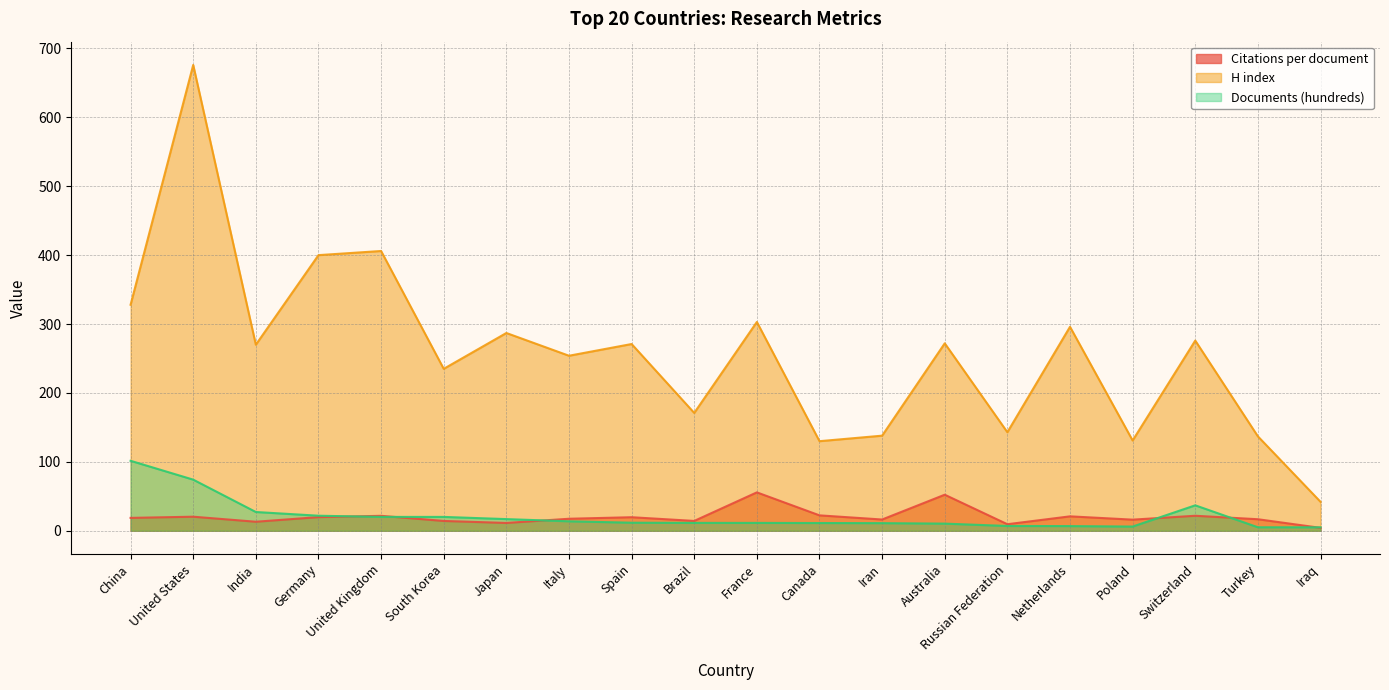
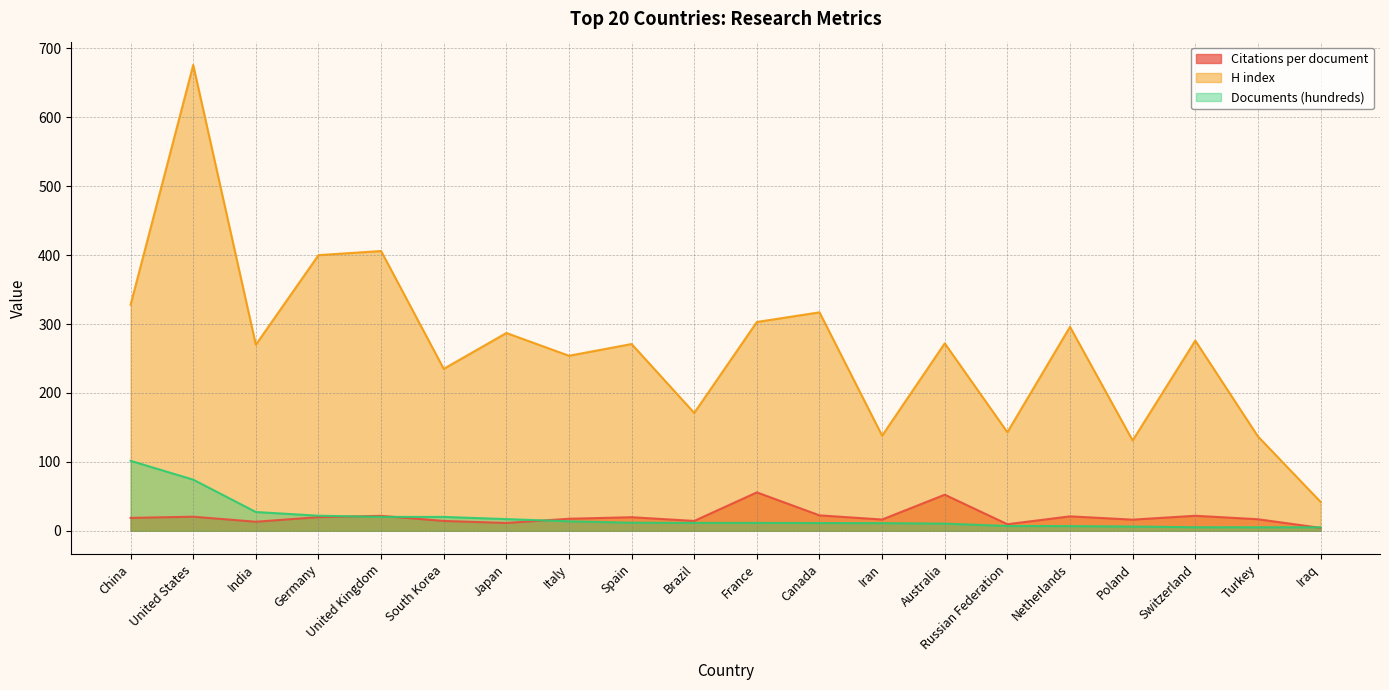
H index, Canada: 130 -> 320
Documents (hundreds), Switzerland: 40 -> 10
